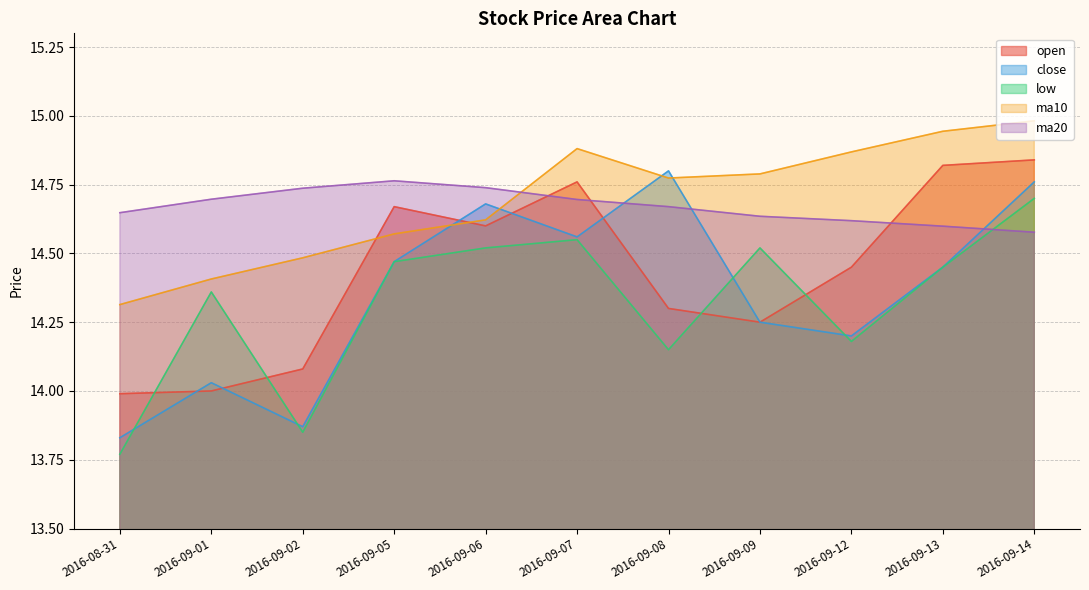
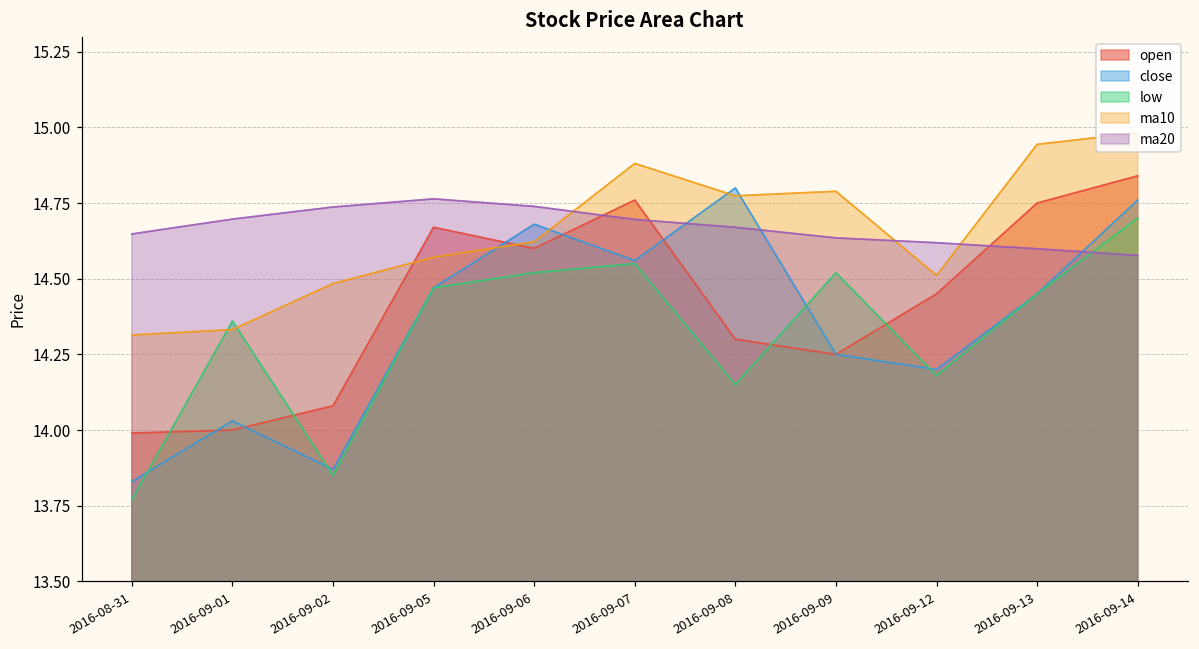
ma10, 2016-09-01: 14.41 -> 14.33
ma10, 2016-09-12: 14.87 -> 14.51
open, 2016-09-13: 14.82 -> 14.75
